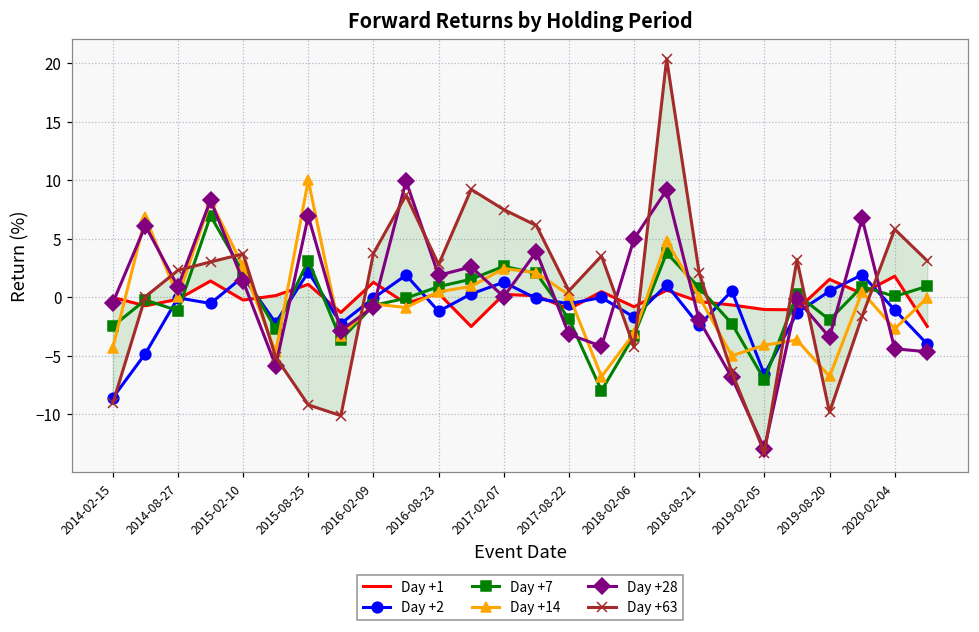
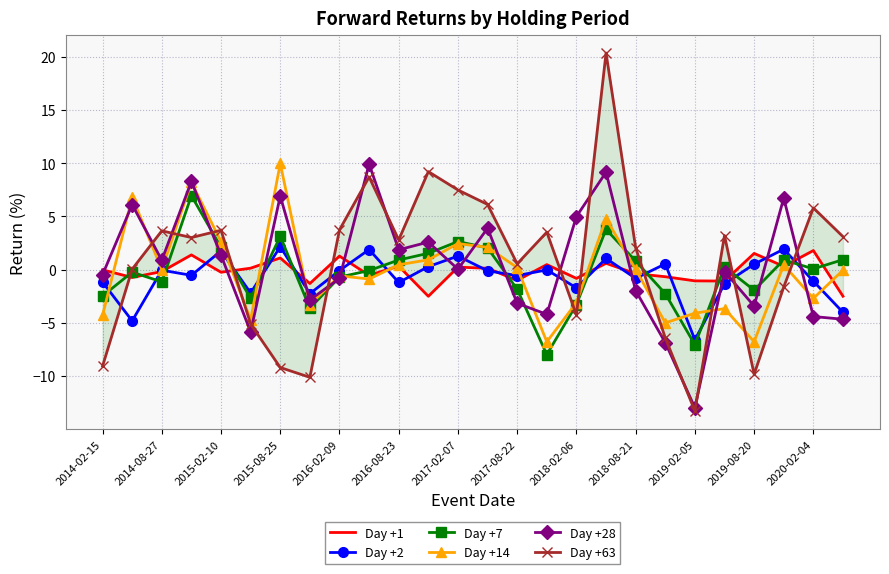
Day +2, 2014-02-15: -8.6 -> -1.2
Day +63, 2014-08-27: 2.3 -> 3.6
Day +2, 2018-08-21: -2.4 -> -0.8
